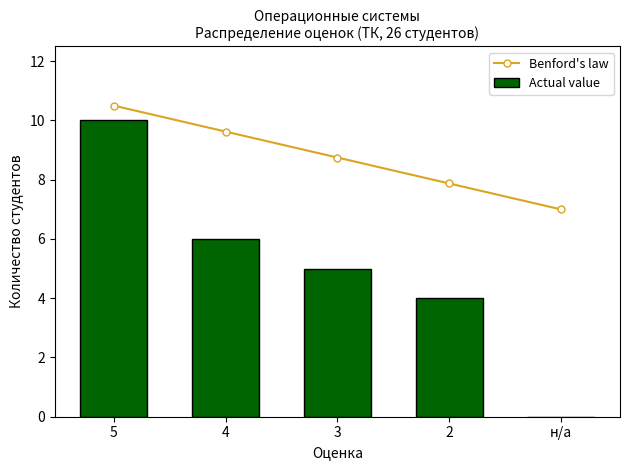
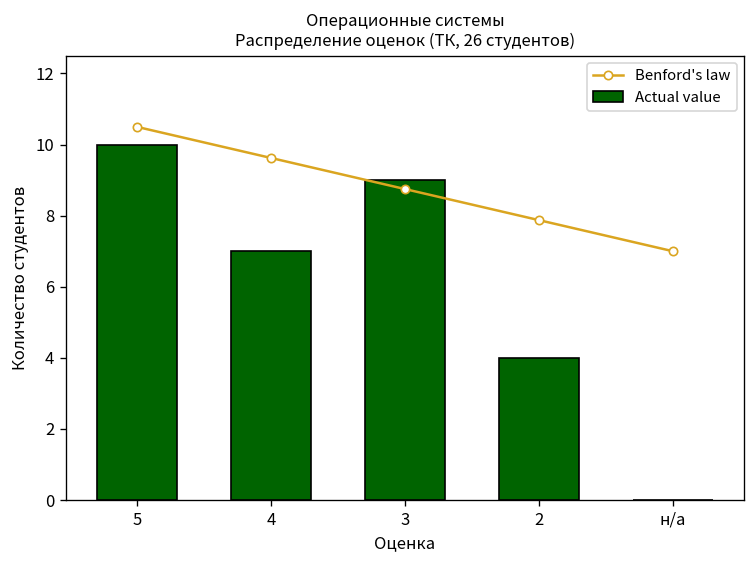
Actual value, 4: 6 -> 7
Actual value, 3: 5 -> 9
